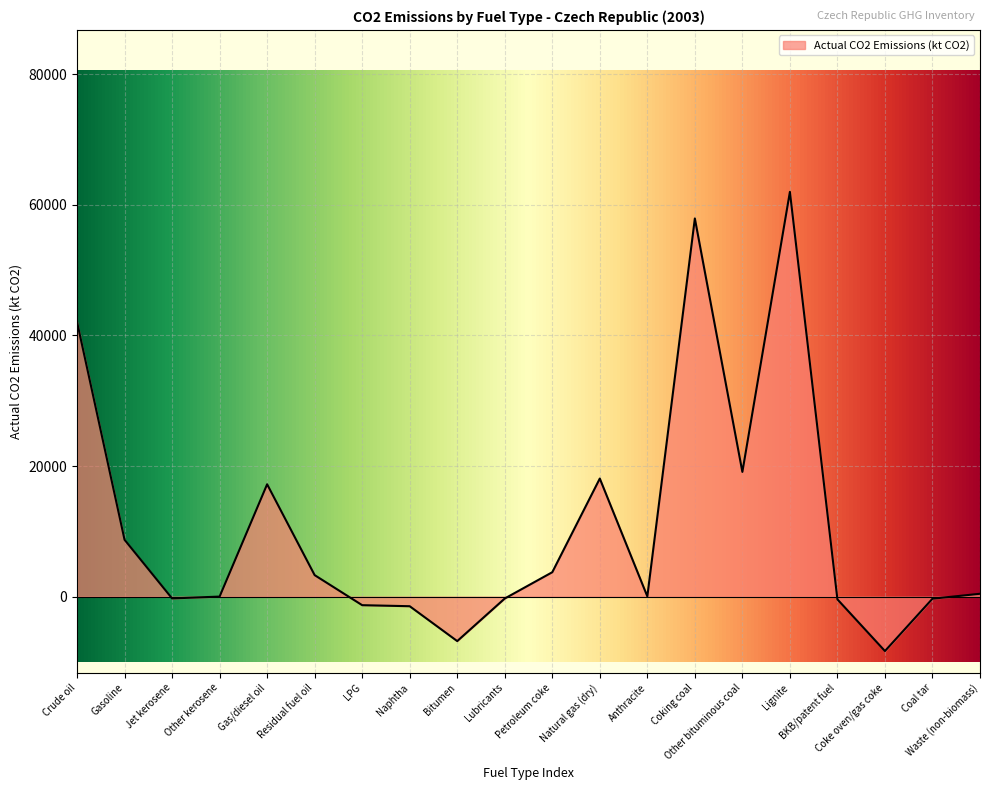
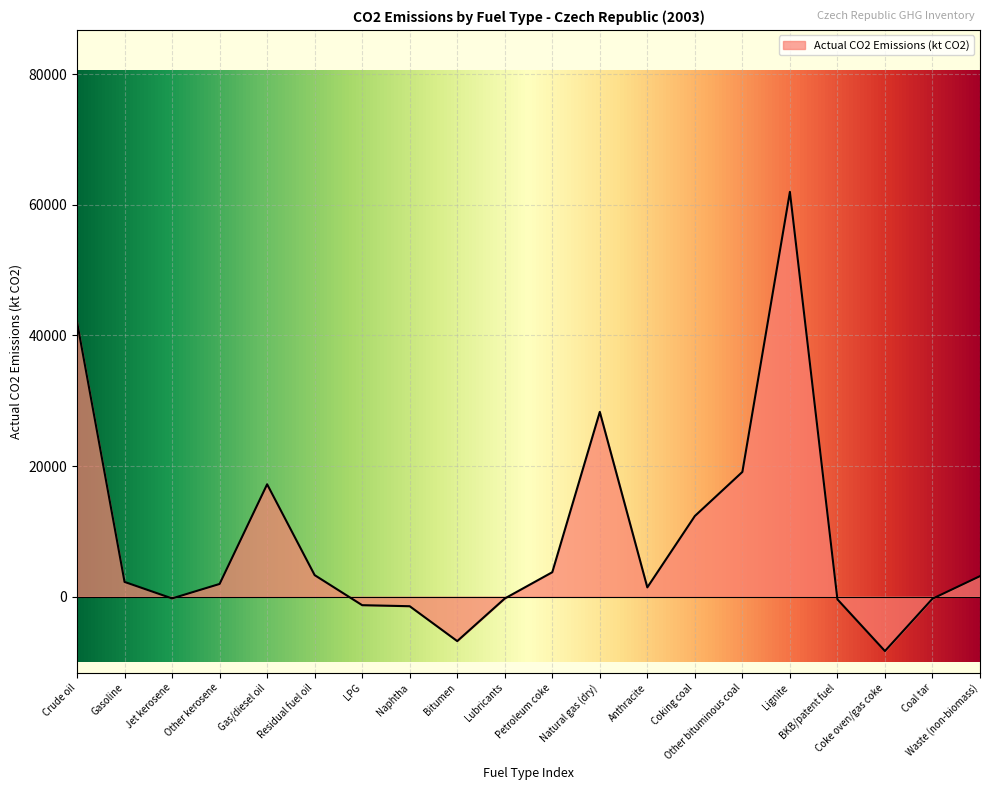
Actual CO2 Emissions (kt CO2), Gasoline: 9000 -> 2000
Actual CO2 Emissions (kt CO2), Other kerosene: 0 -> 2000
Actual CO2 Emissions (kt CO2), Natural gas (dry): 18000 -> 28000
Actual CO2 Emissions (kt CO2), Anthracite: 0 -> 1000
Actual CO2 Emissions (kt CO2), Coking coal: 58000 -> 12000
Actual CO2 Emissions (kt CO2), Waste (non-biomass): 0 -> 3000
